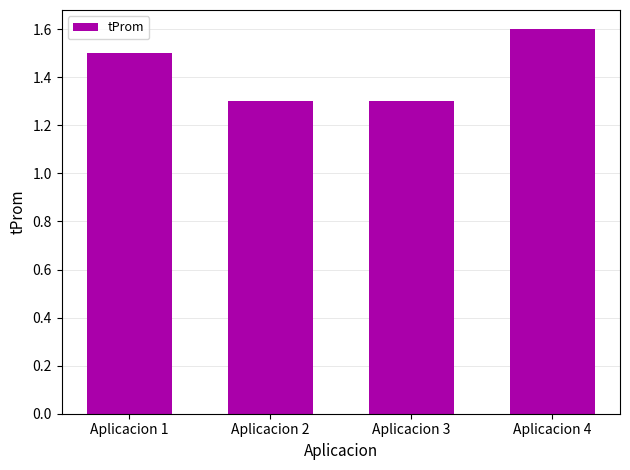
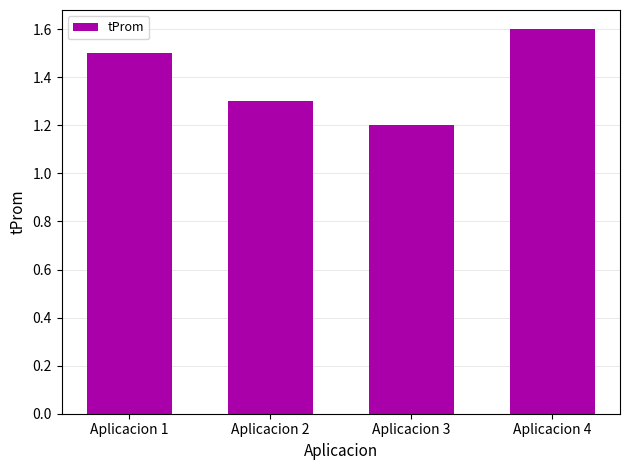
Aplicacion 3: 1.3 -> 1.2
